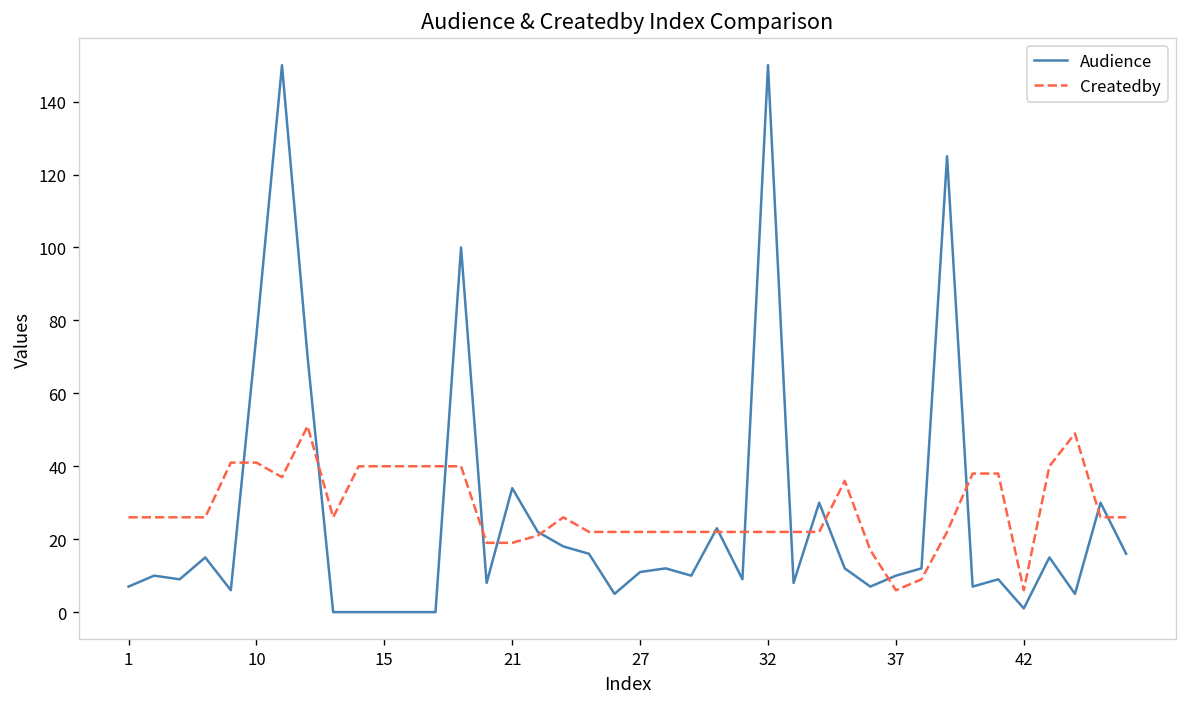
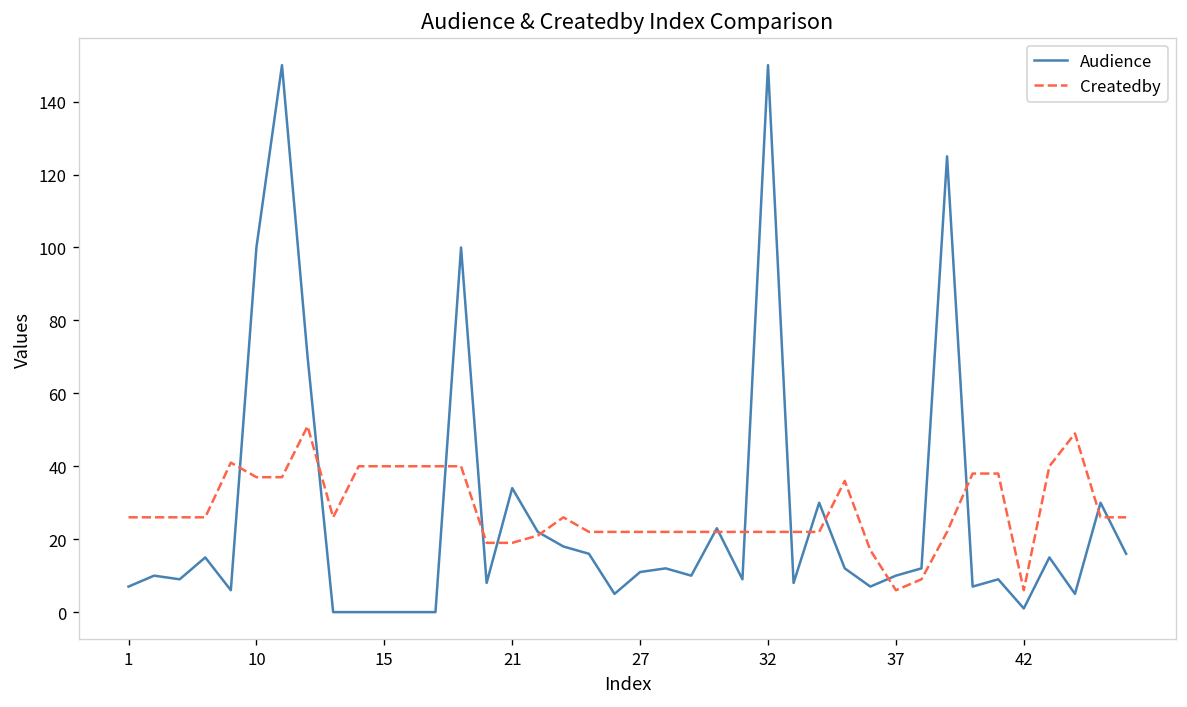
Audience, 10: 76 -> 100
Createdby, 10: 41 -> 37
